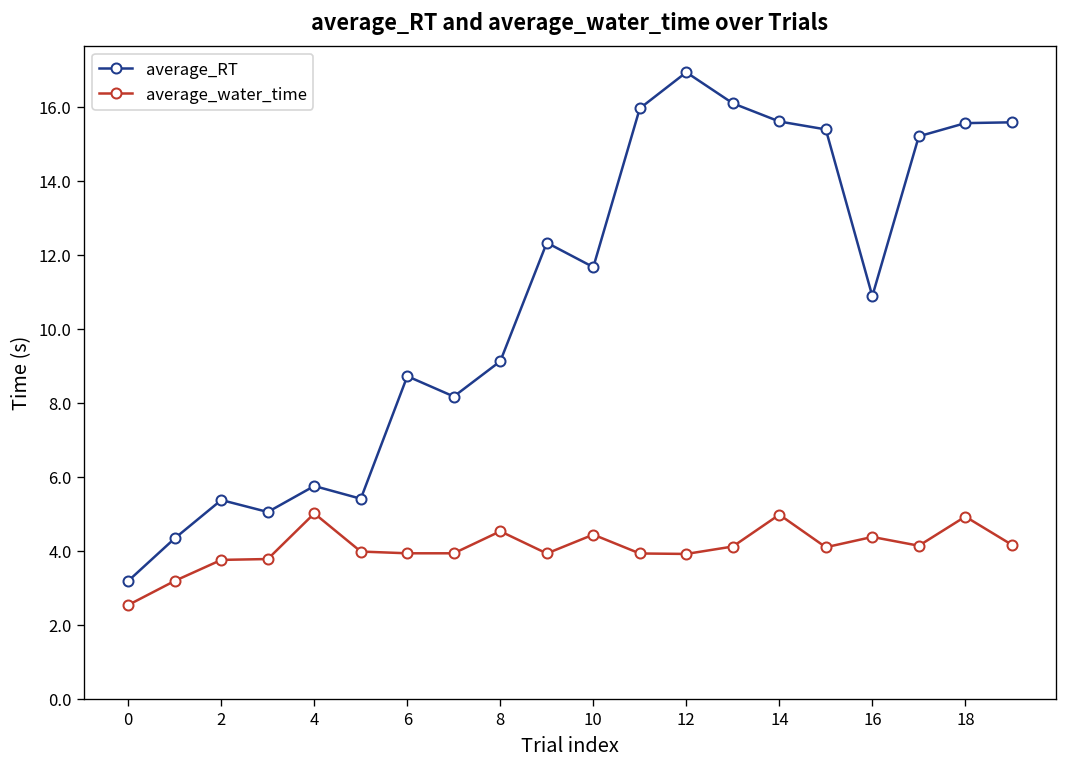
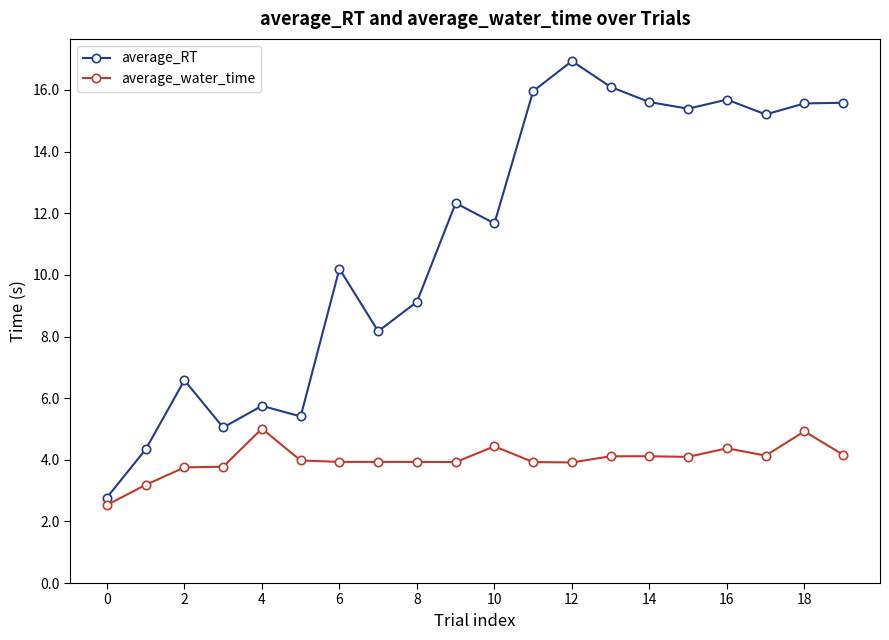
average_RT, 0: 3.2 -> 2.8
average_RT, 2: 5.4 -> 6.6
average_RT, 6: 8.7 -> 10.2
average_water_time, 8: 4.5 -> 3.9
average_water_time, 14: 5.0 -> 4.1
average_RT, 16: 10.9 -> 15.7
